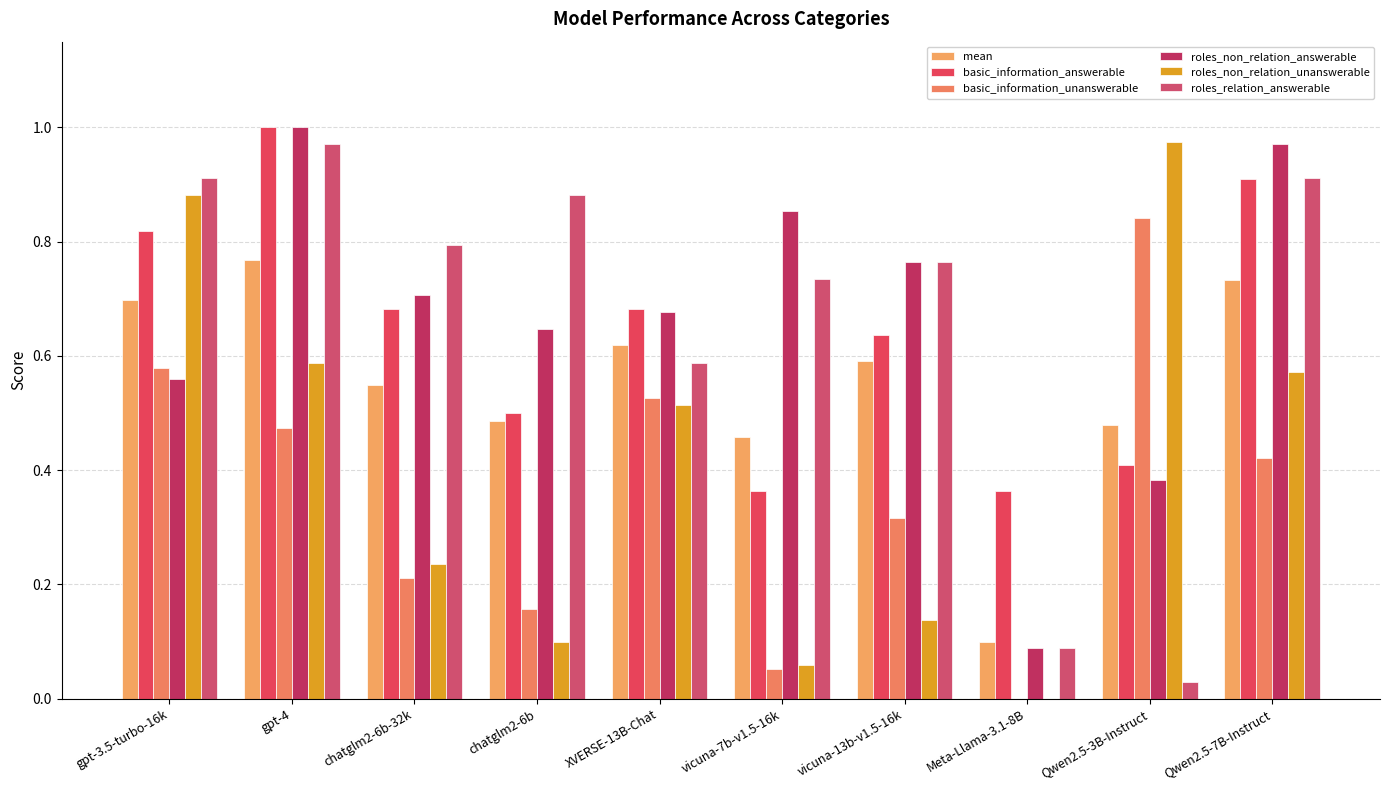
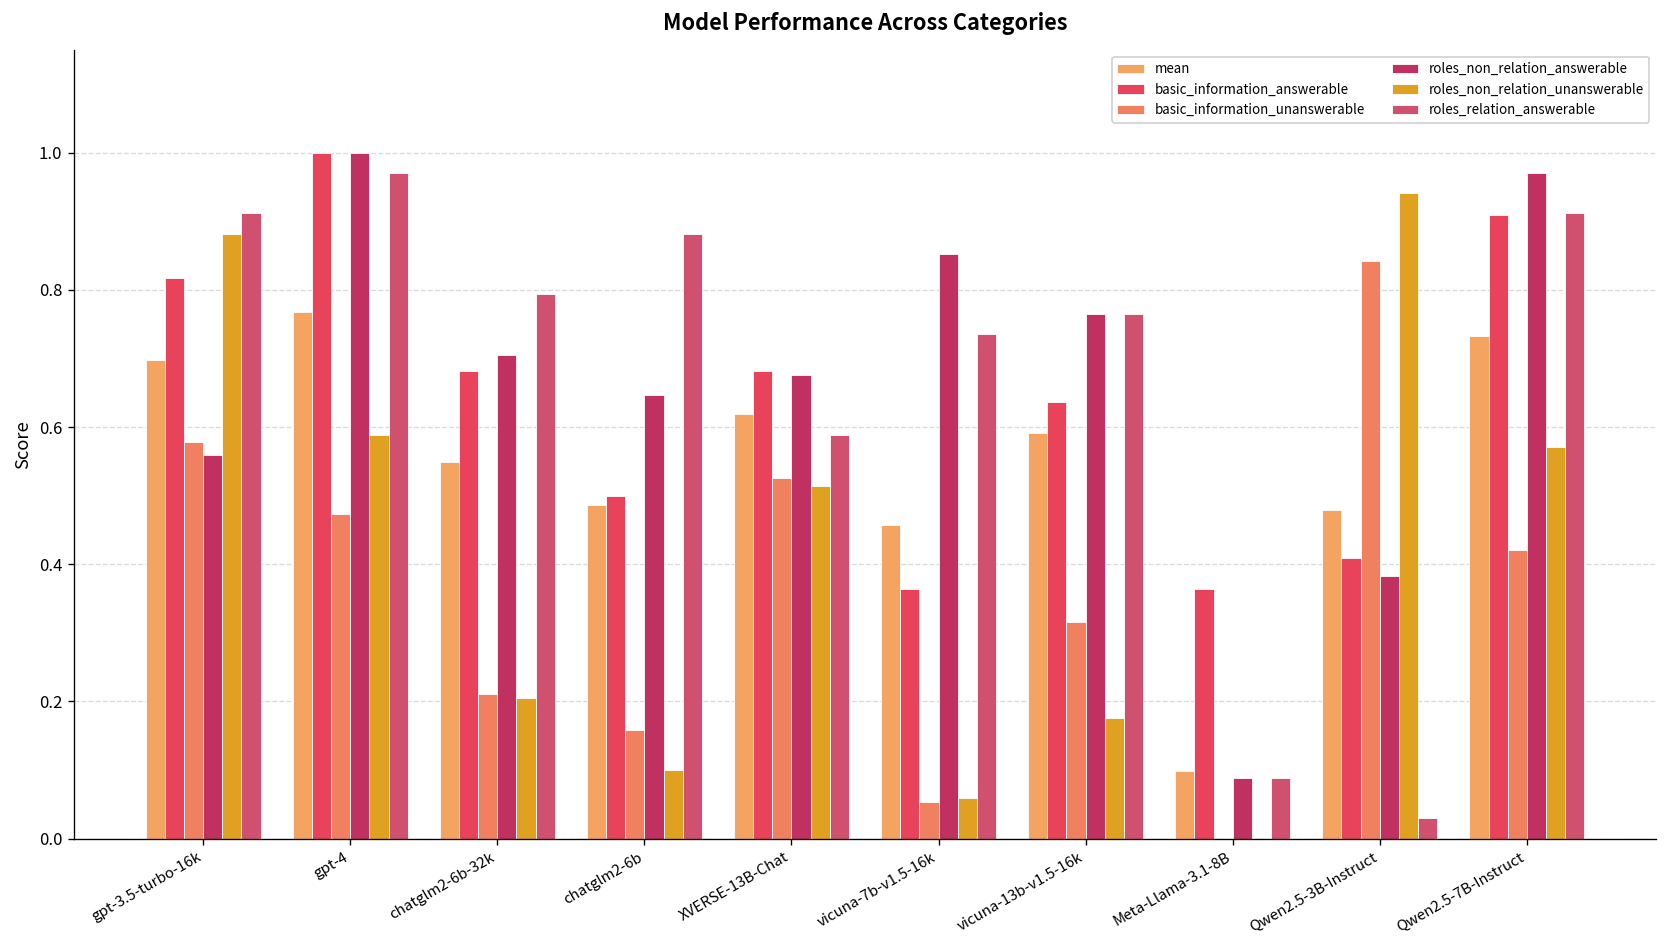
roles_non_relation_unanswerable, chatglm2-6b-32k: 0.24 -> 0.20
roles_non_relation_unanswerable, vicuna-13b-v1.5-16k: 0.14 -> 0.18
roles_non_relation_unanswerable, Qwen2.5-3B-Instruct: 0.97 -> 0.94
